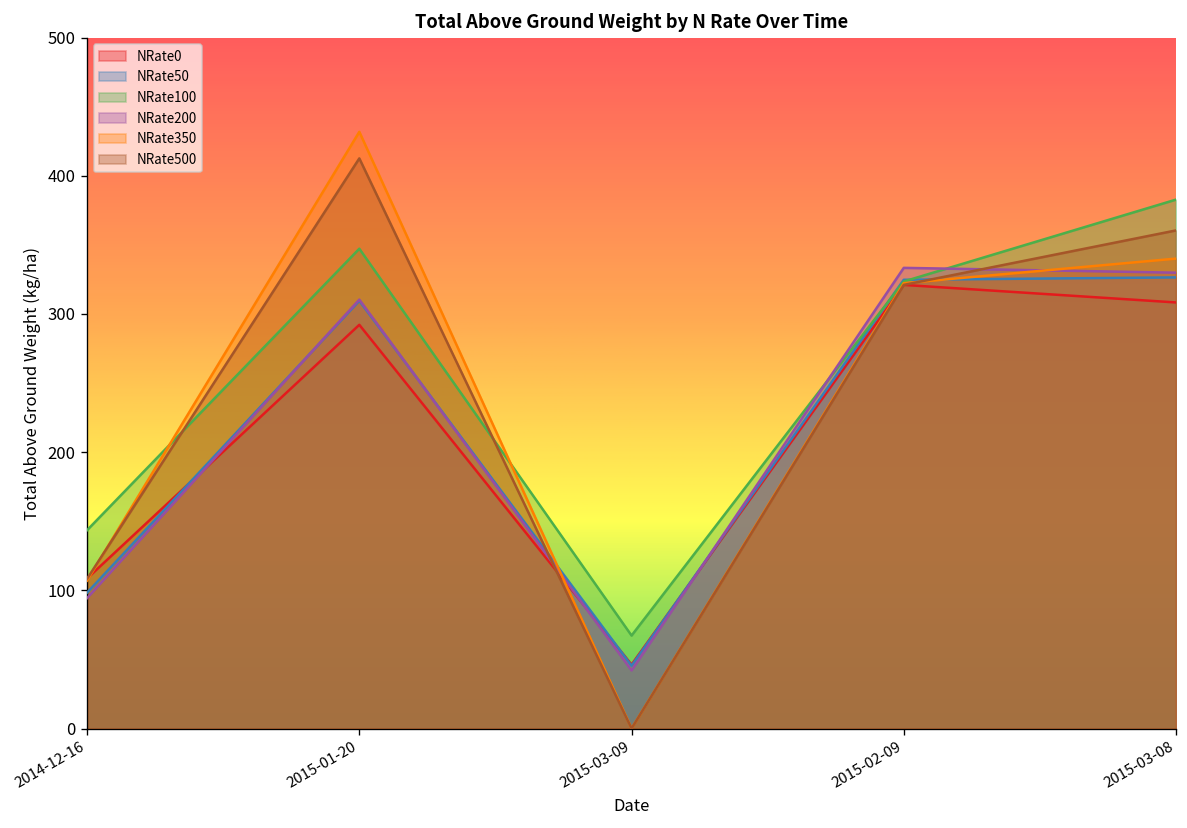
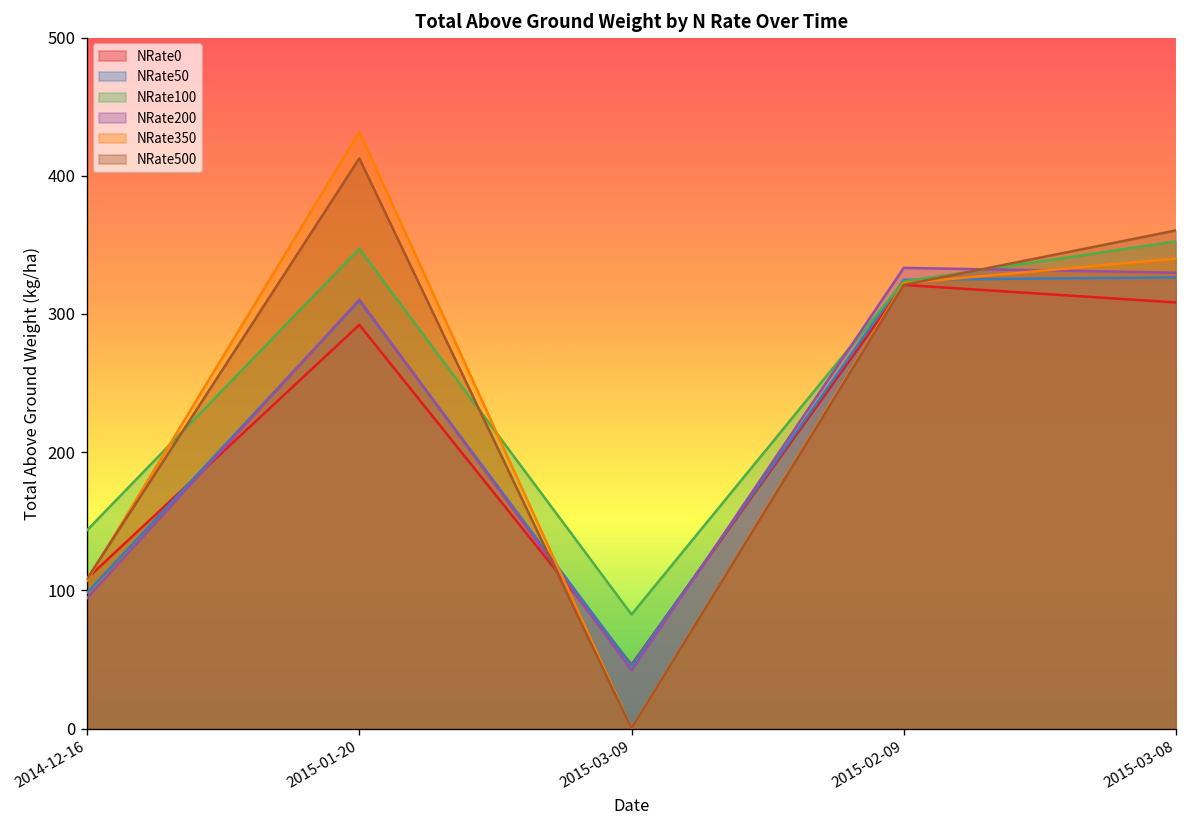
NRate100, 2015-03-09: 67 -> 83
NRate100, 2015-03-08: 383 -> 353
